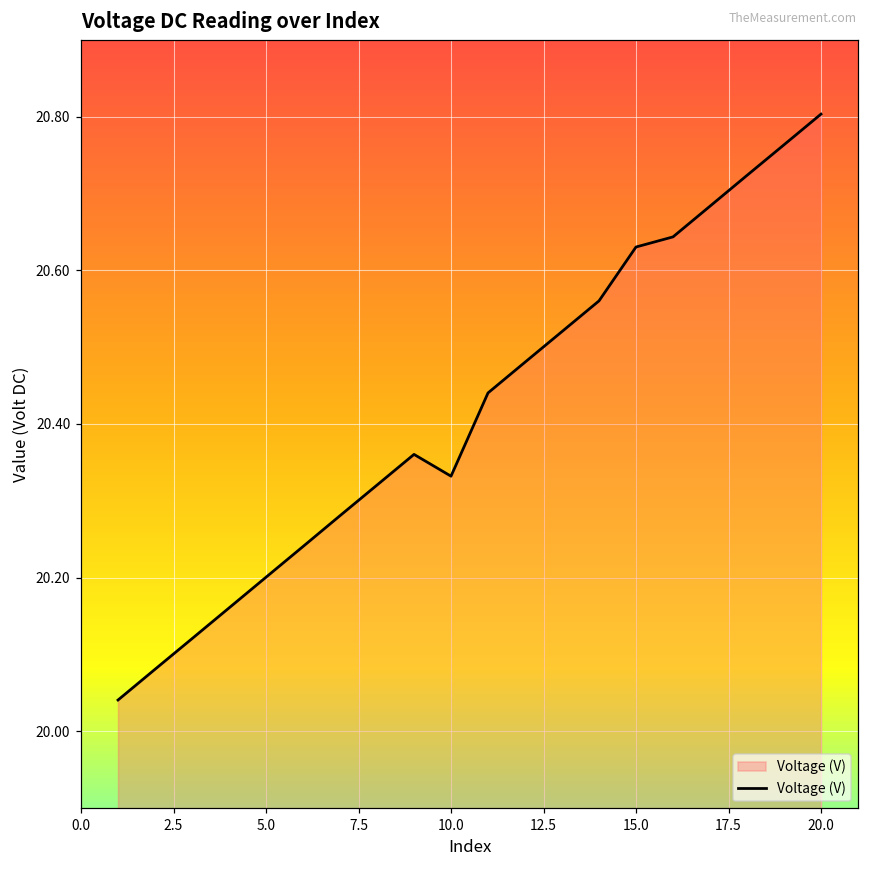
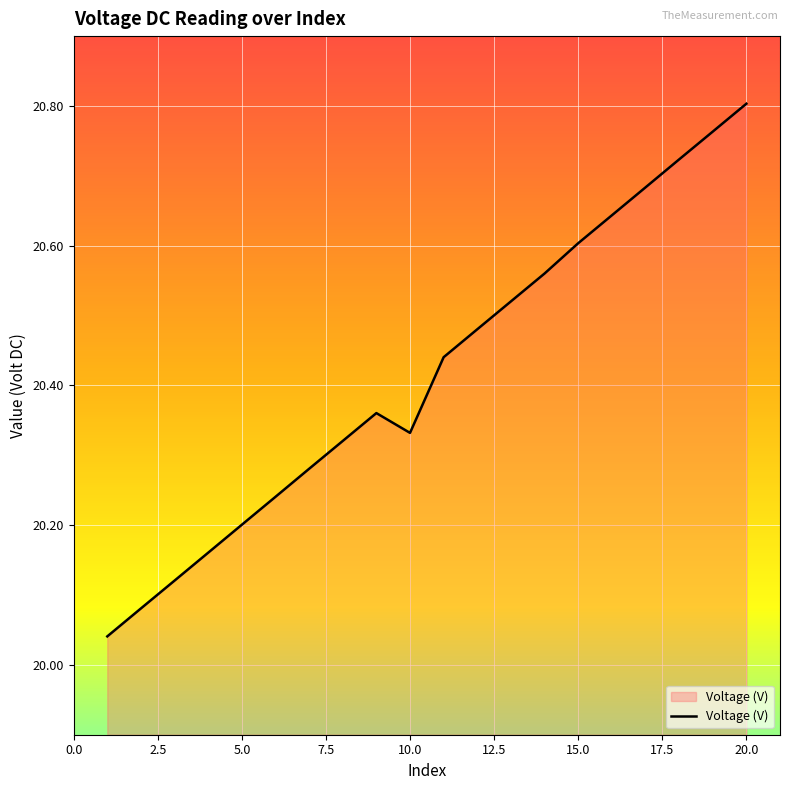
15.0: 20.63 -> 20.60
